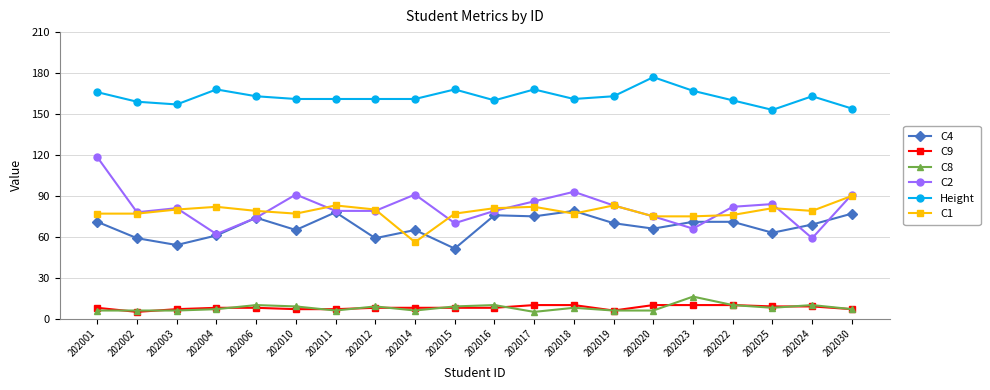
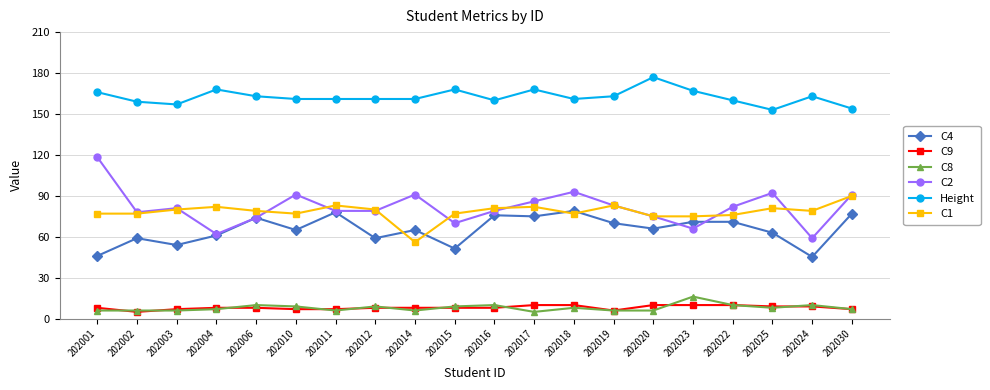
C4, 202001: 71 -> 46
C2, 202025: 84 -> 92
C4, 202024: 69 -> 45
